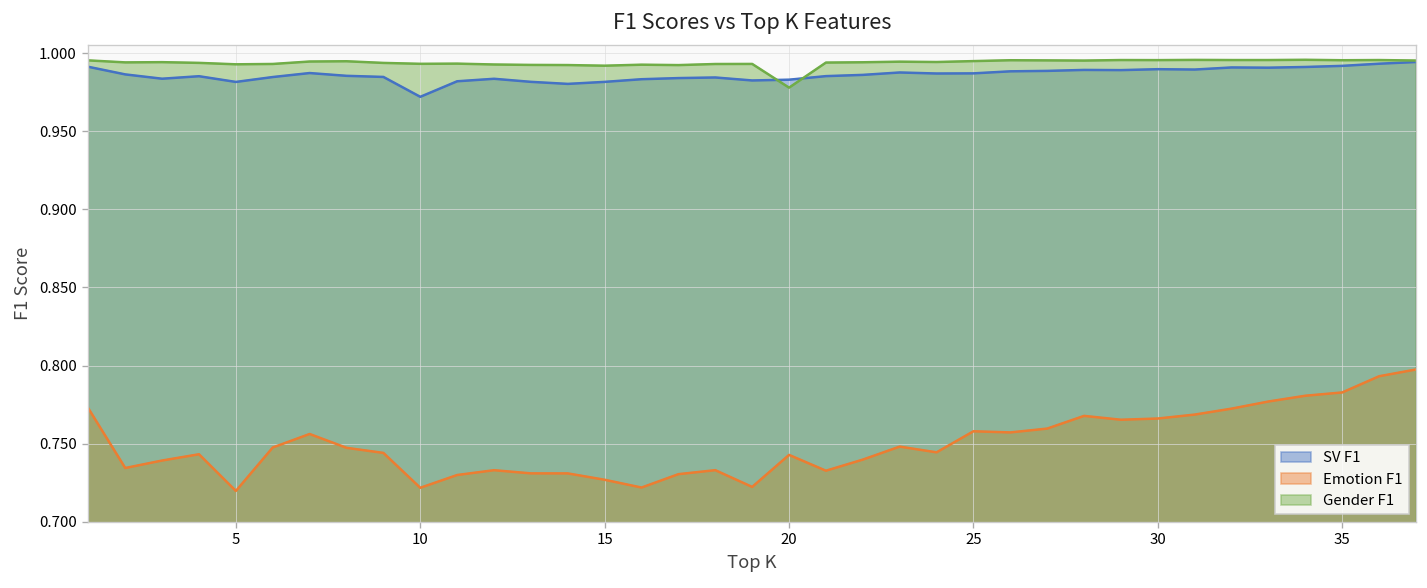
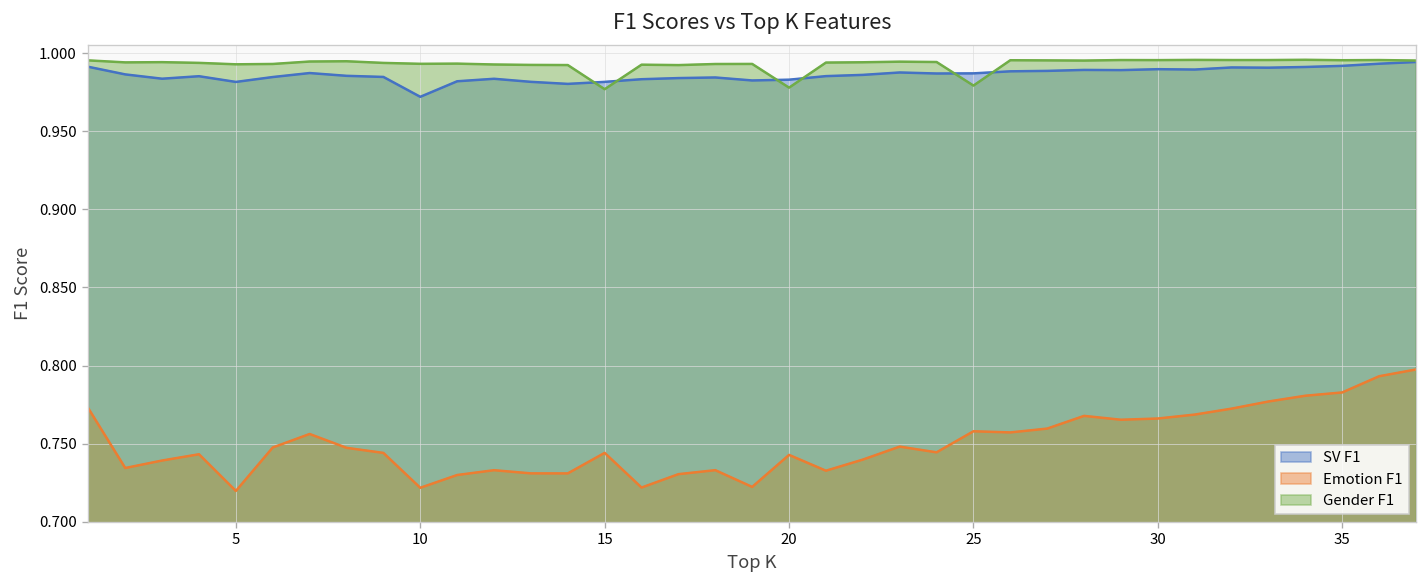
Emotion F1, 15: 0.727 -> 0.744
Gender F1, 15: 0.992 -> 0.977
Gender F1, 25: 0.995 -> 0.979
